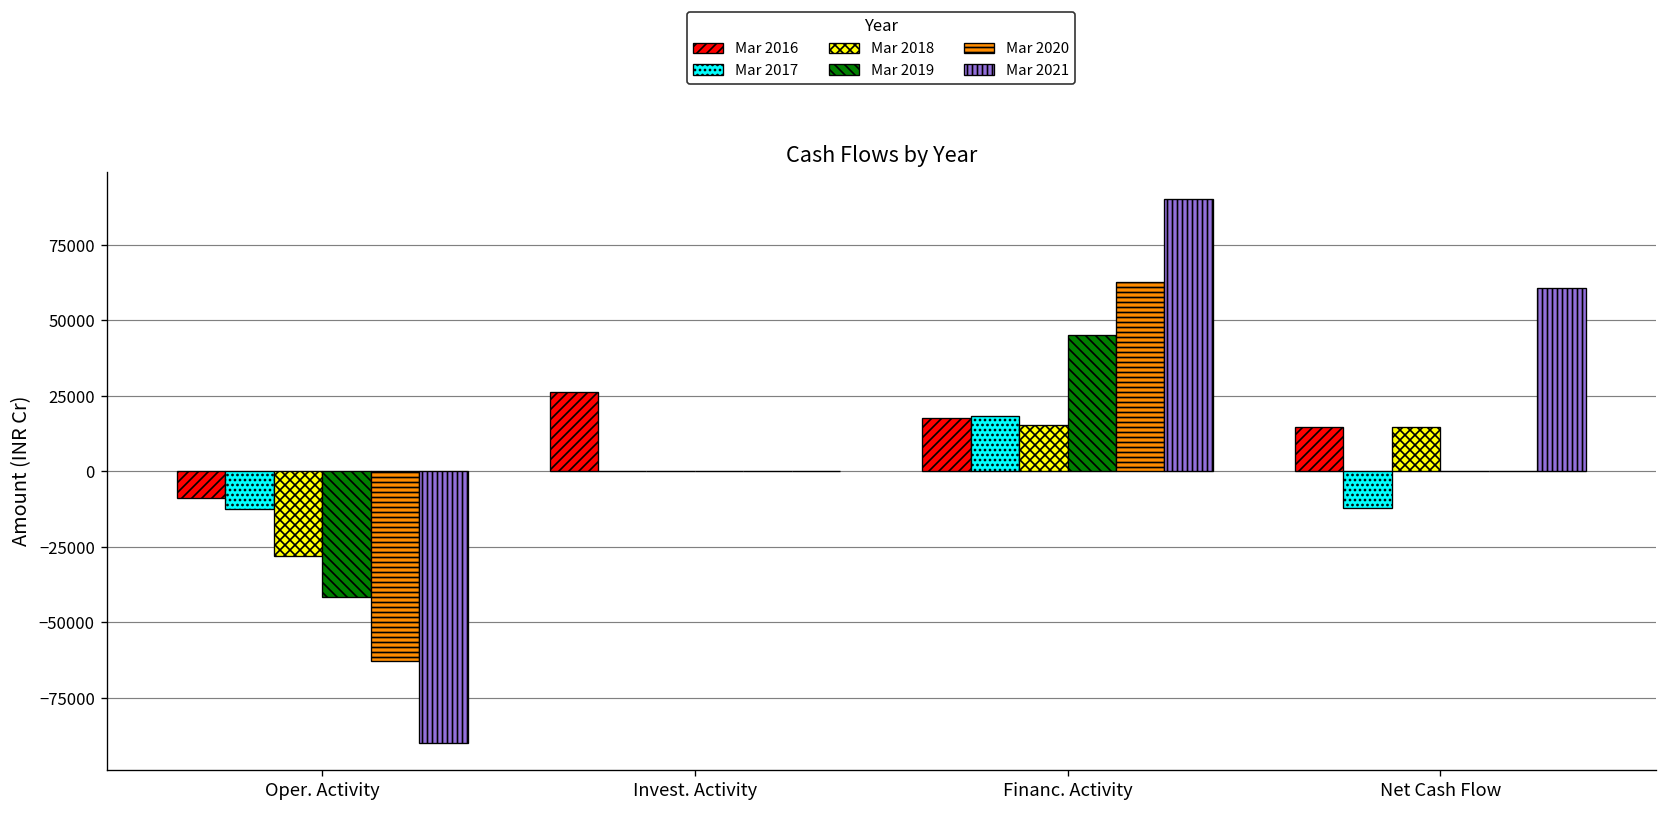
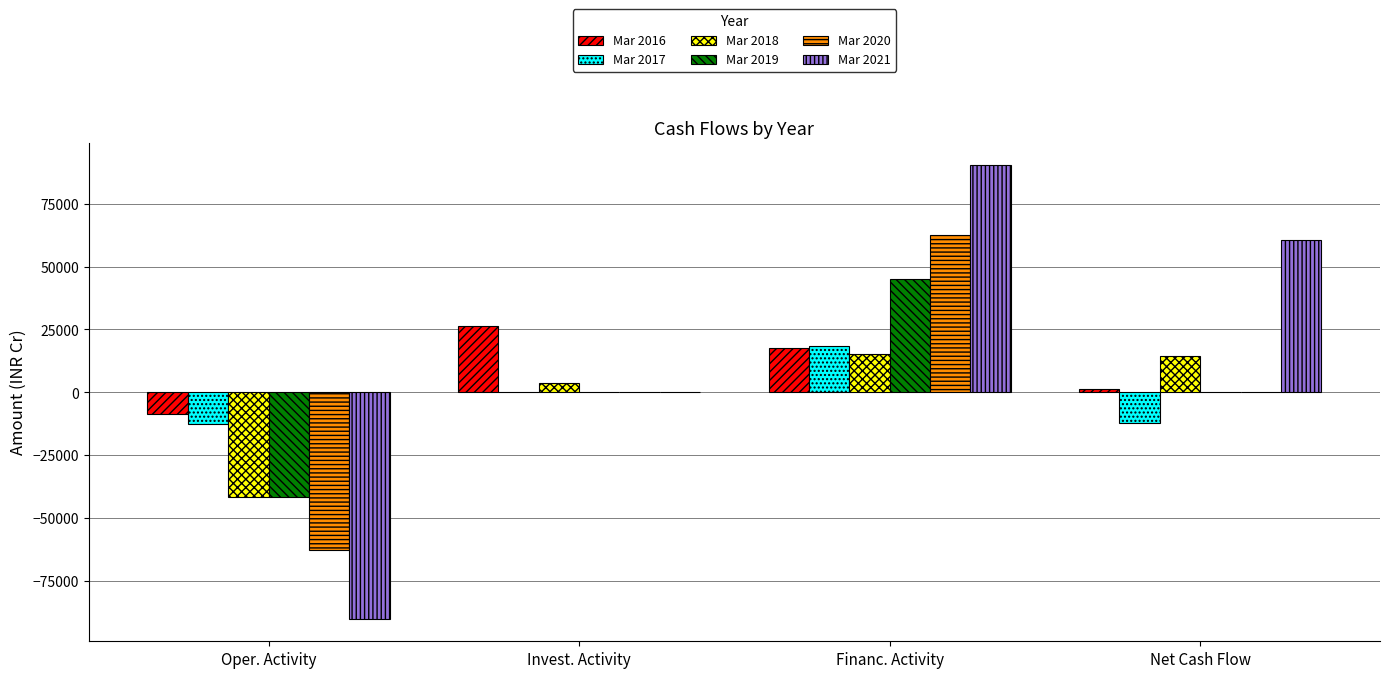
Mar 2018, Oper. Activity: -28000 -> -42000
Mar 2018, Invest. Activity: 0 -> 4000
Mar 2016, Net Cash Flow: 15000 -> 1000
